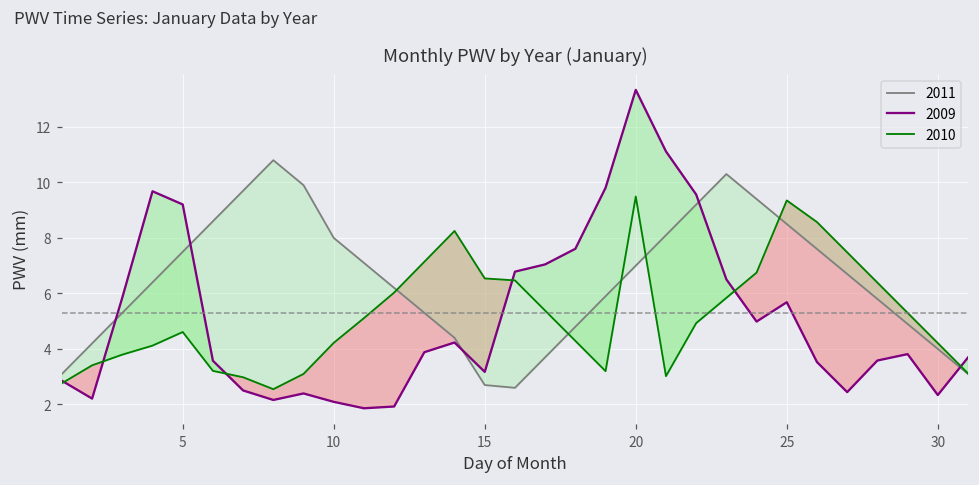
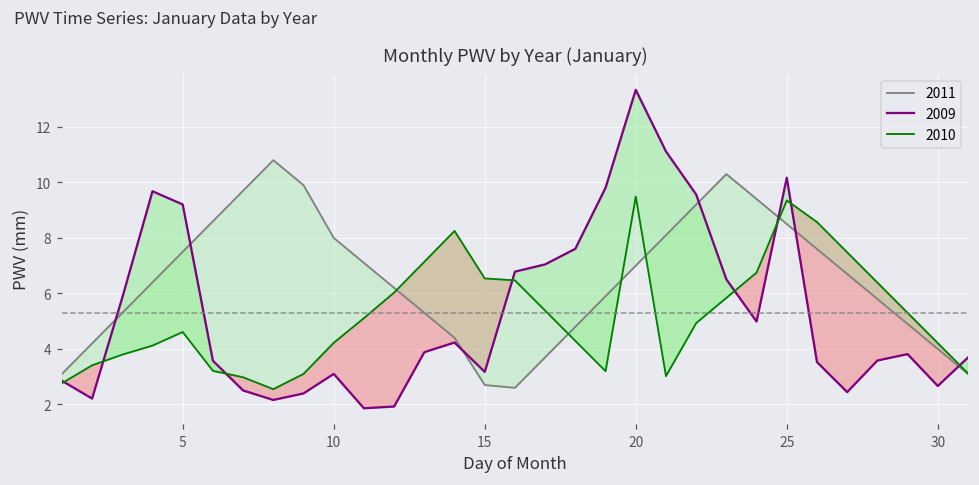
2009, 10: 2.1 -> 3.1
2009, 25: 5.7 -> 10.2
2009, 30: 2.3 -> 2.7
